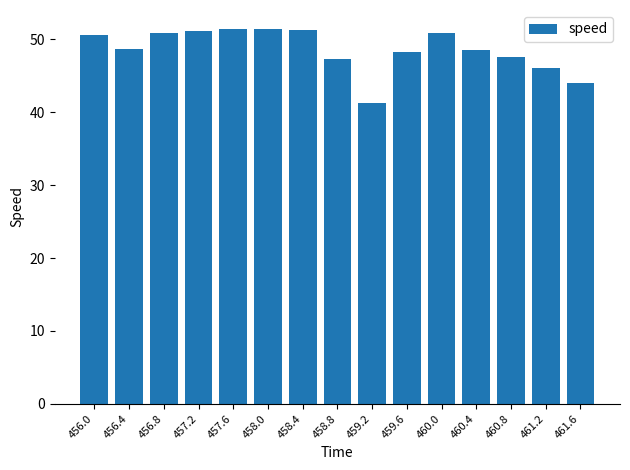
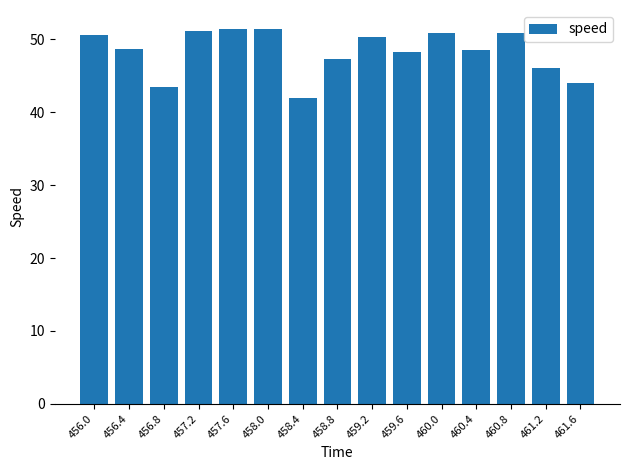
456.8: 51 -> 43
458.4: 51 -> 42
459.2: 41 -> 50
460.8: 48 -> 51
